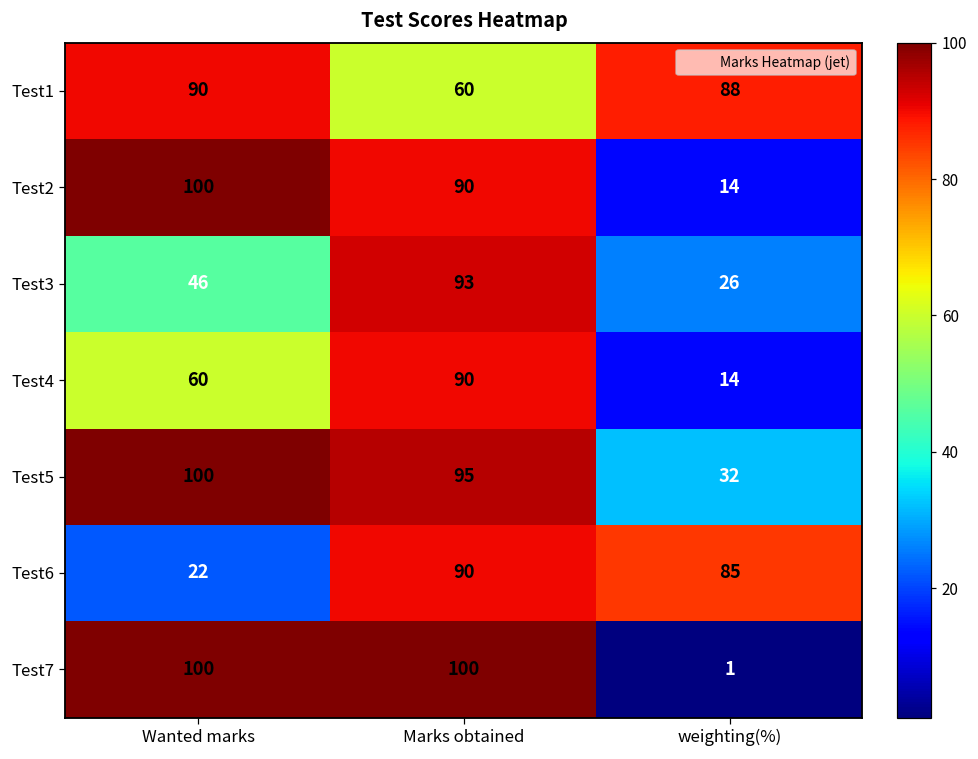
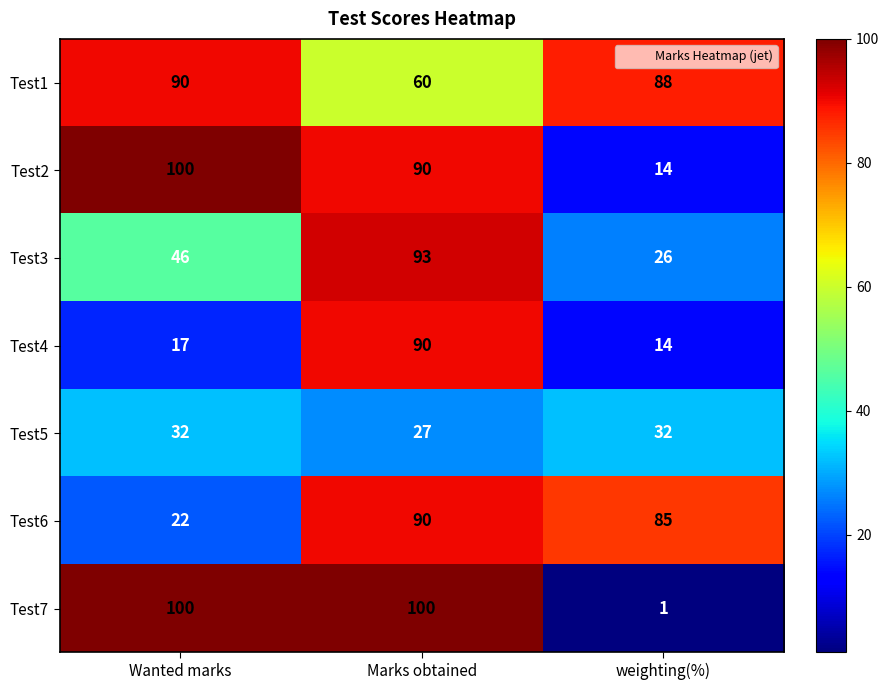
Test4, Wanted marks: 60 -> 17
Test5, Wanted marks: 100 -> 32
Test5, Marks obtained: 95 -> 27
